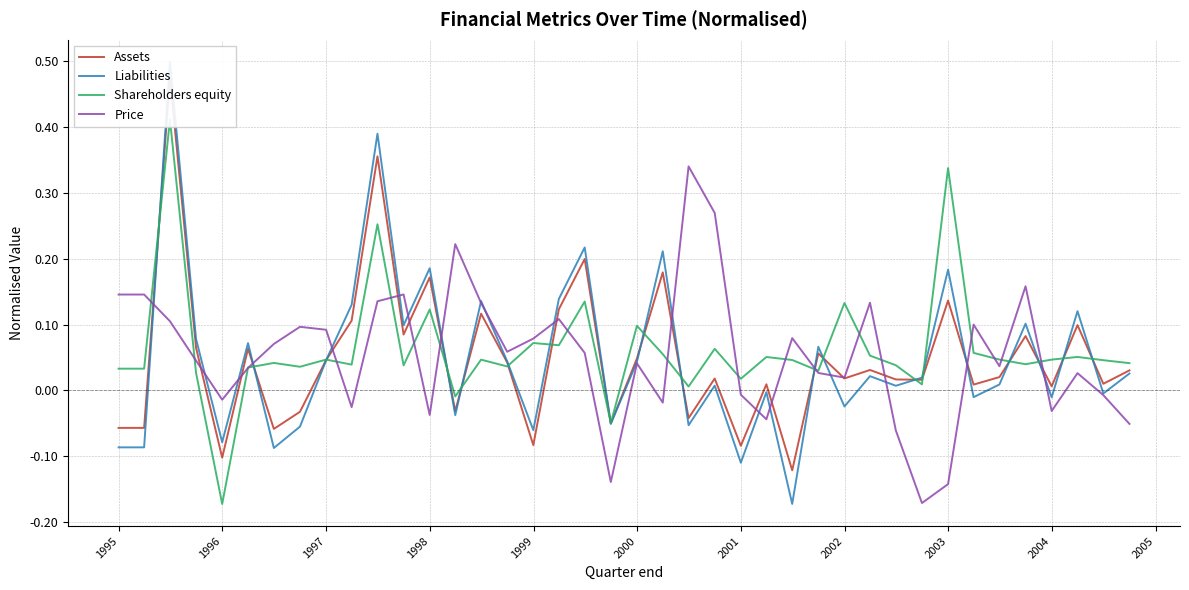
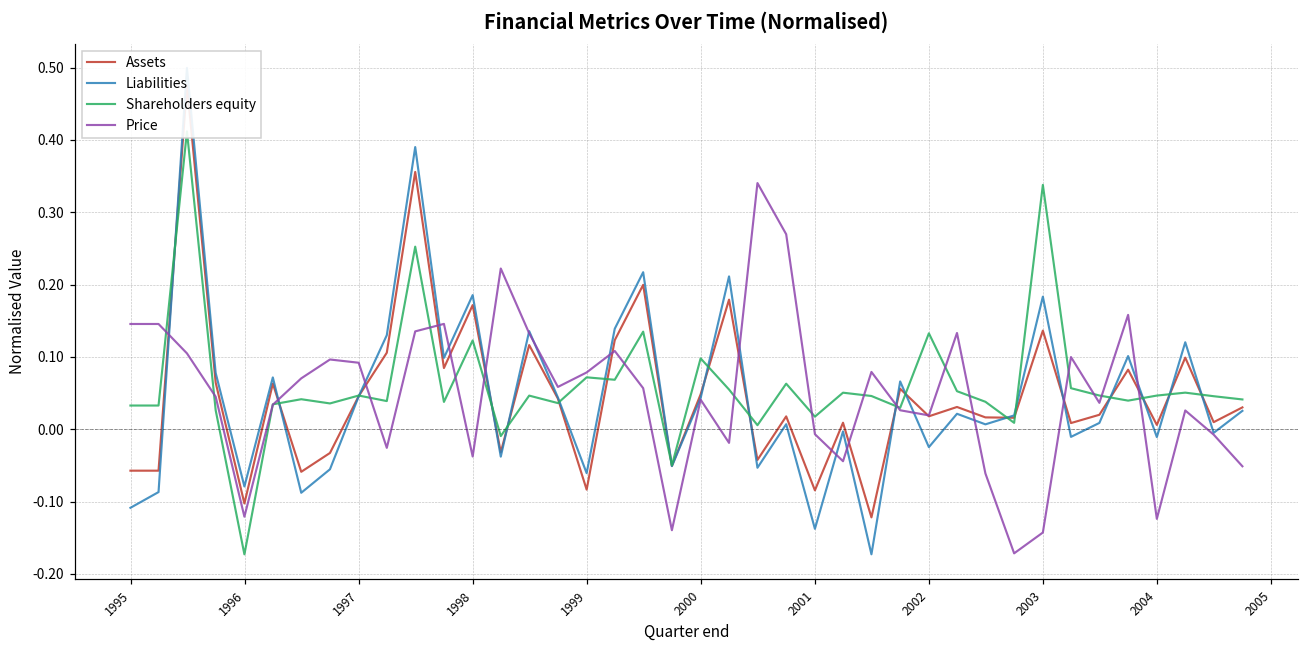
Liabilities, 1995: -0.09 -> -0.11
Price, 1996: -0.01 -> -0.12
Liabilities, 2001: -0.11 -> -0.14
Price, 2004: -0.03 -> -0.12
